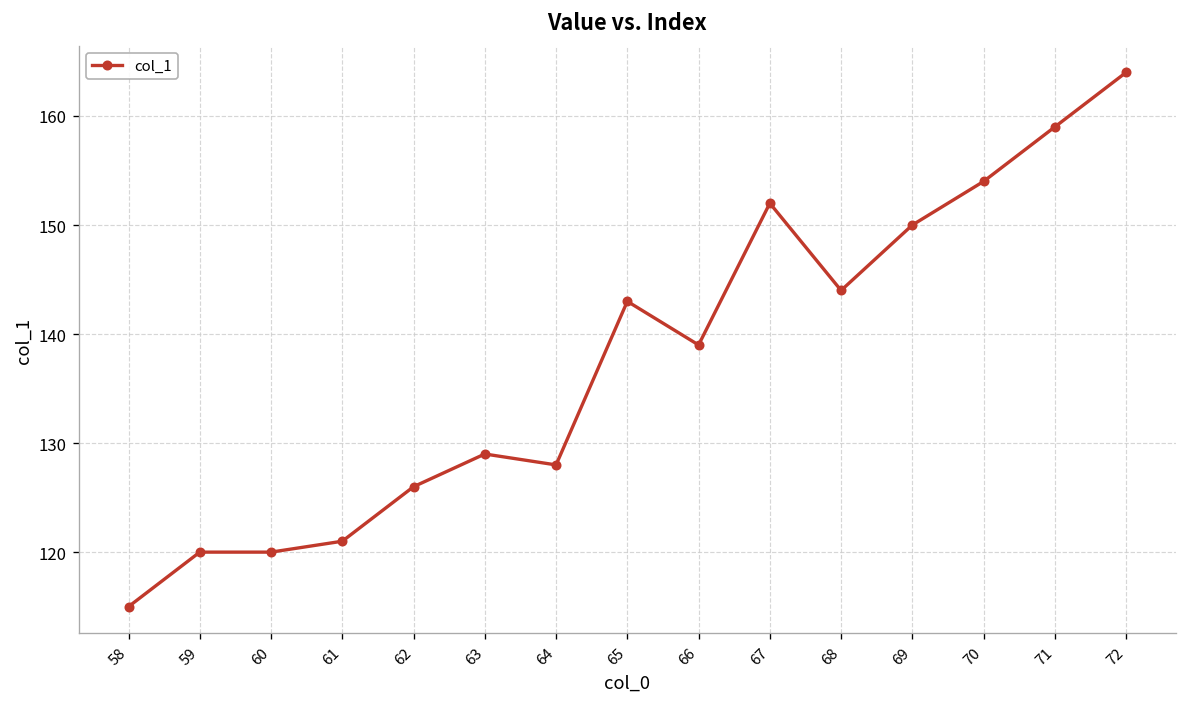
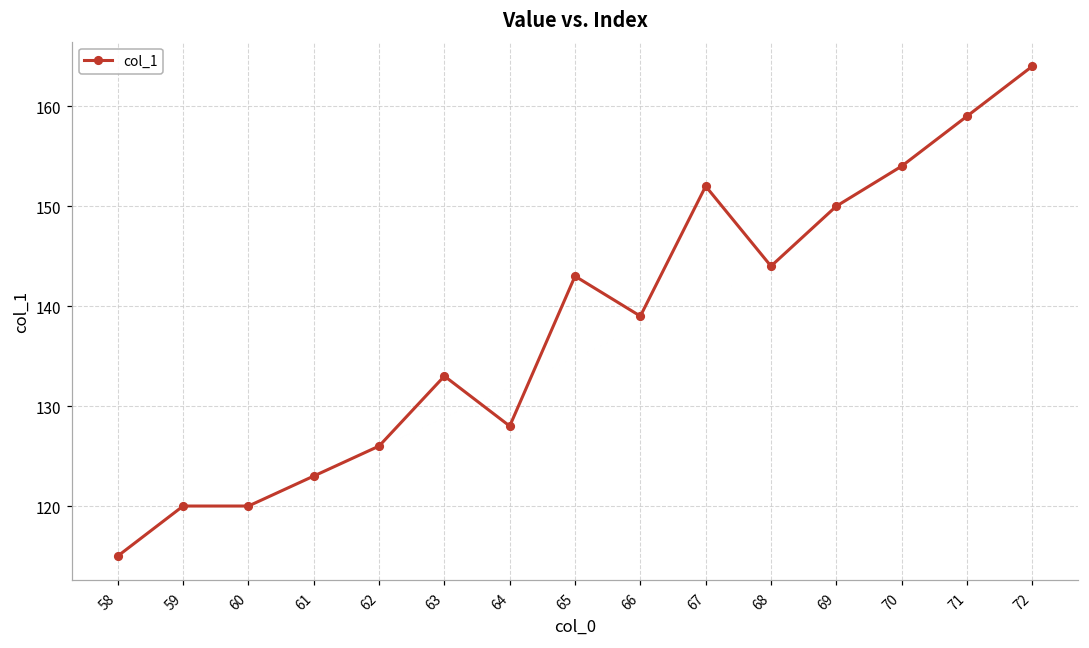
61: 121 -> 123
63: 129 -> 133
